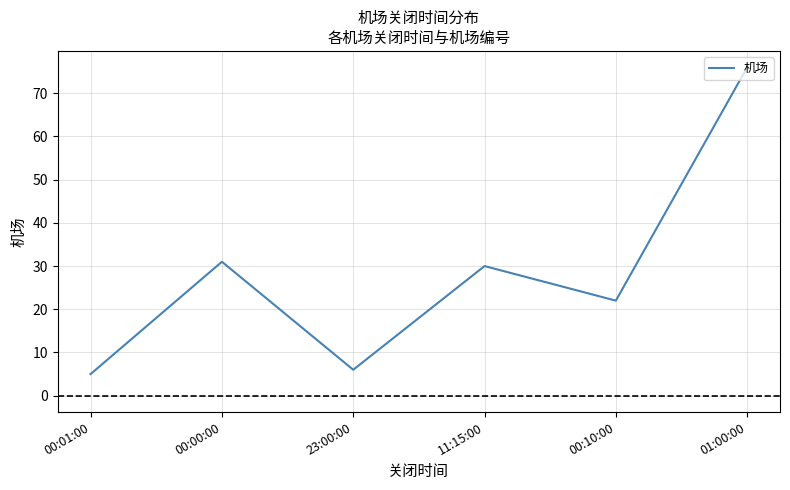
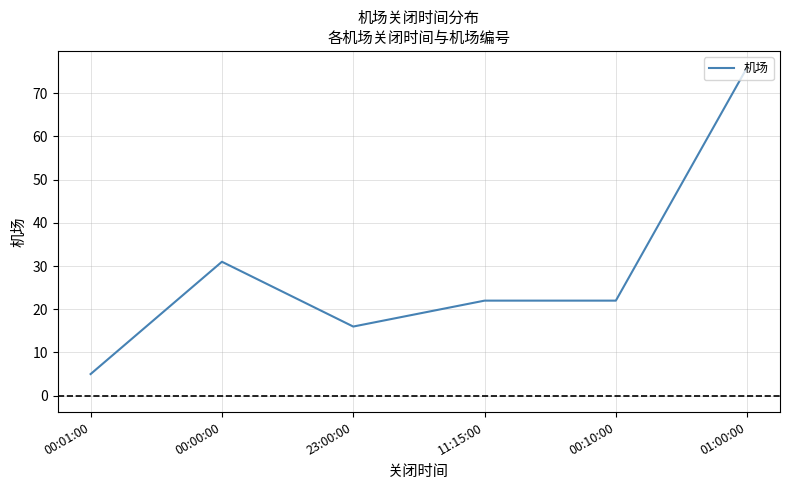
23:00:00: 6 -> 16
11:15:00: 30 -> 22
